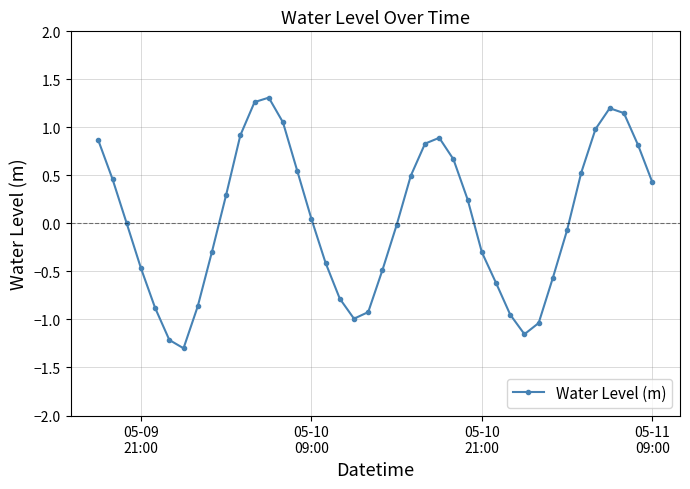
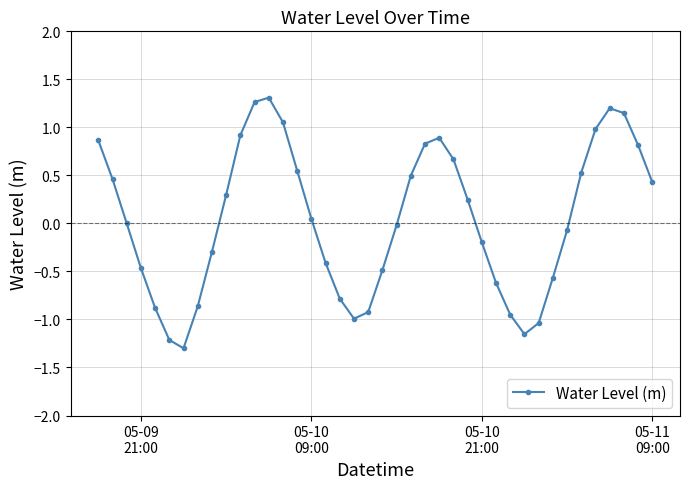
05-10 21:00: -0.3 -> -0.2
